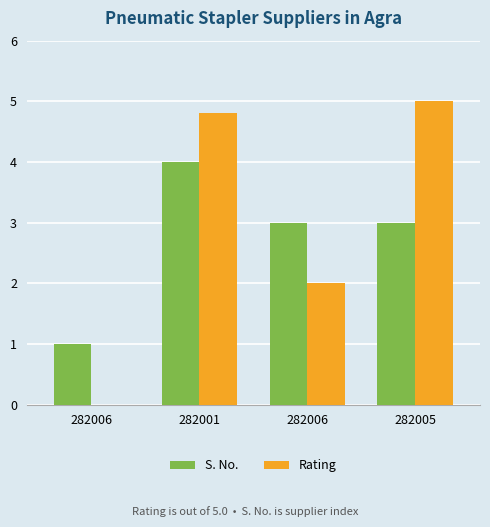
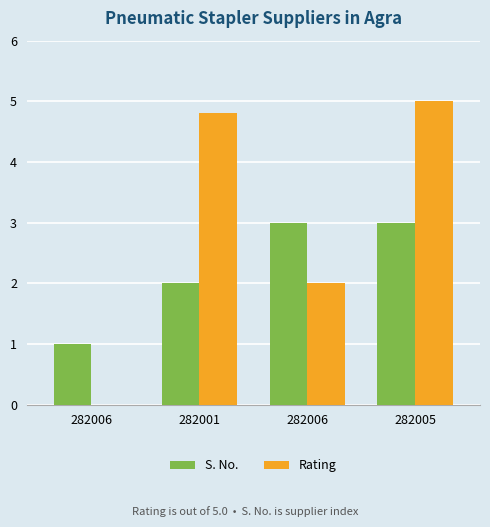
S. No., 282001: 4 -> 2
